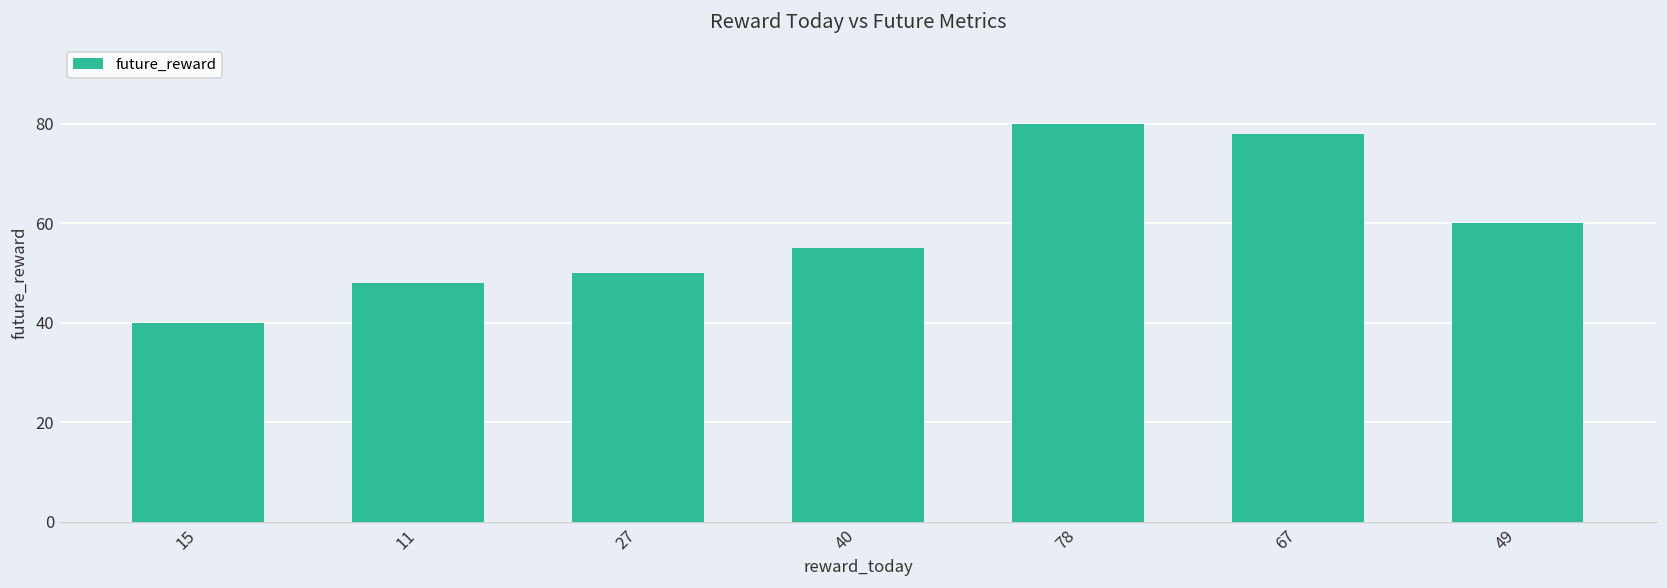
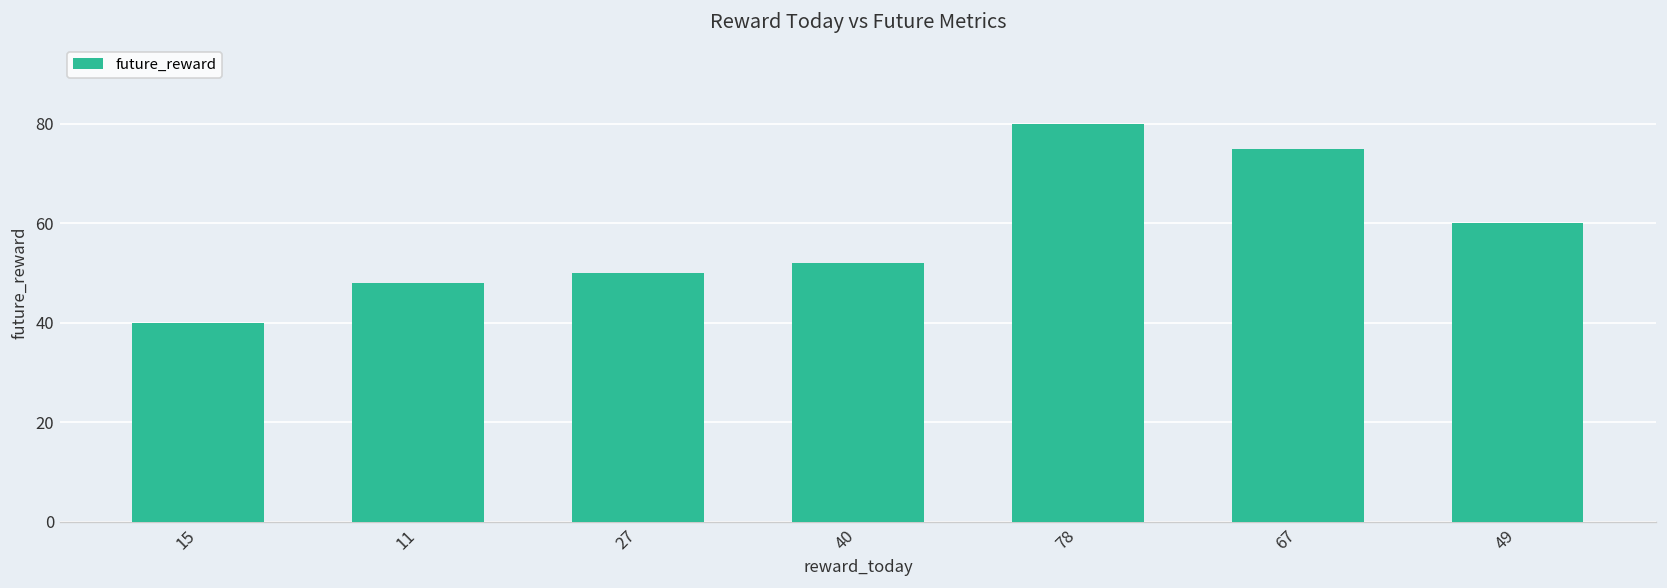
40: 55 -> 52
67: 78 -> 75
